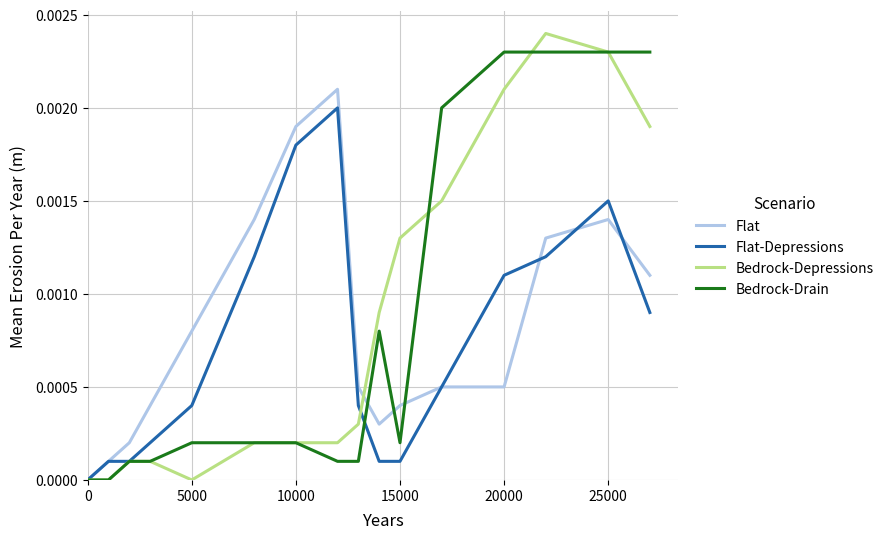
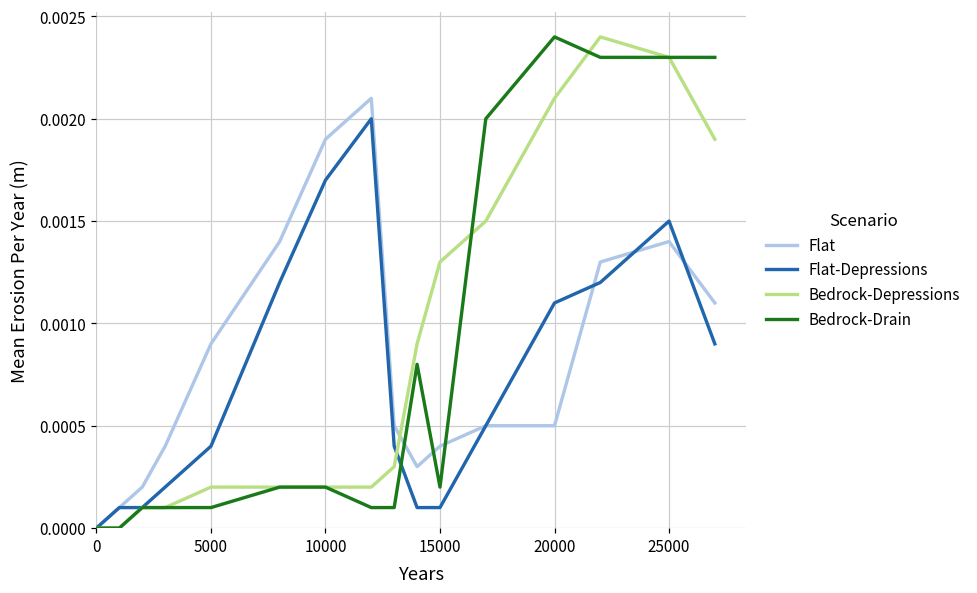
Flat, 5000: 0.0008 -> 0.0009
Bedrock-Depressions, 5000: 0.0000 -> 0.0002
Bedrock-Drain, 5000: 0.0002 -> 0.0001
Flat-Depressions, 10000: 0.0018 -> 0.0017
Bedrock-Drain, 20000: 0.0023 -> 0.0024
